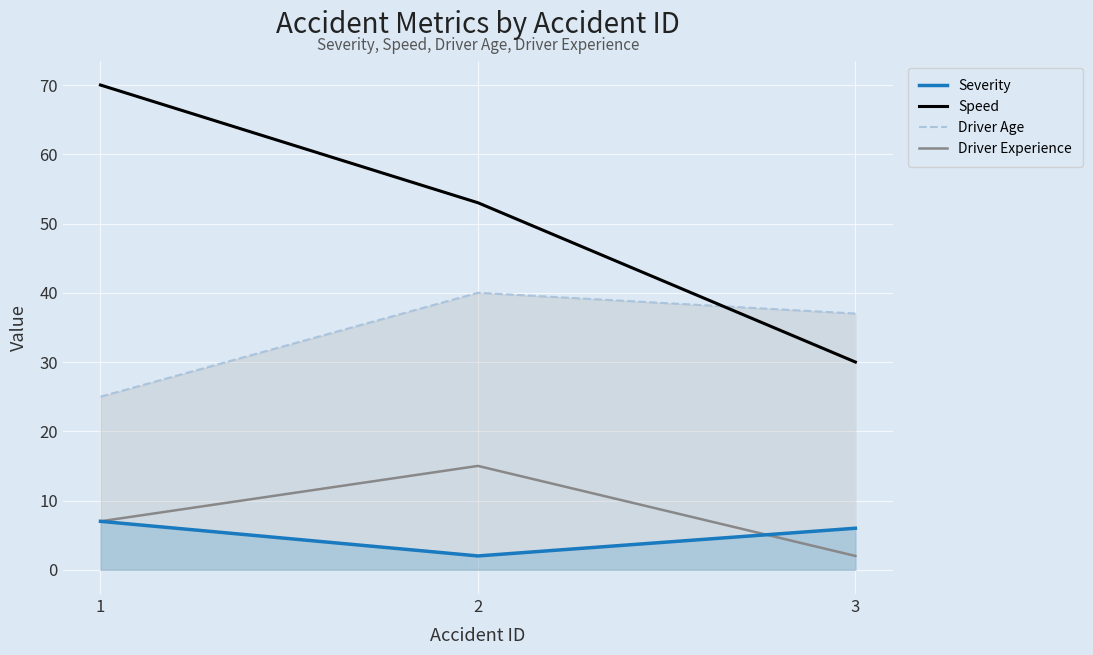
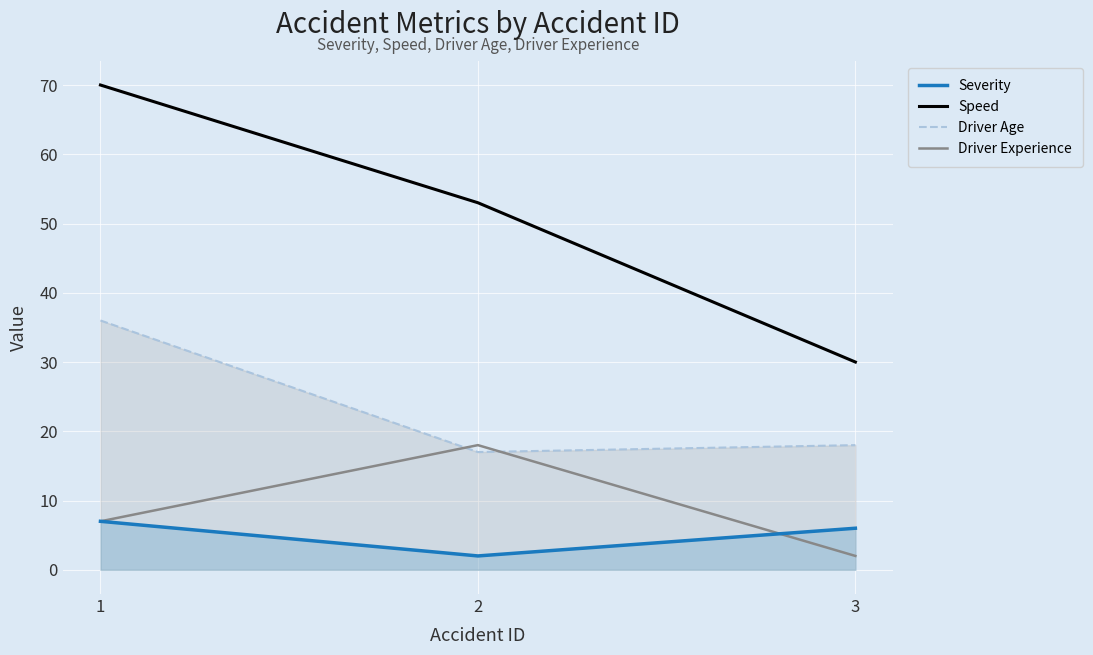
Driver Age, 1: 25 -> 36
Driver Age, 2: 40 -> 17
Driver Experience, 2: 15 -> 18
Driver Age, 3: 37 -> 18
